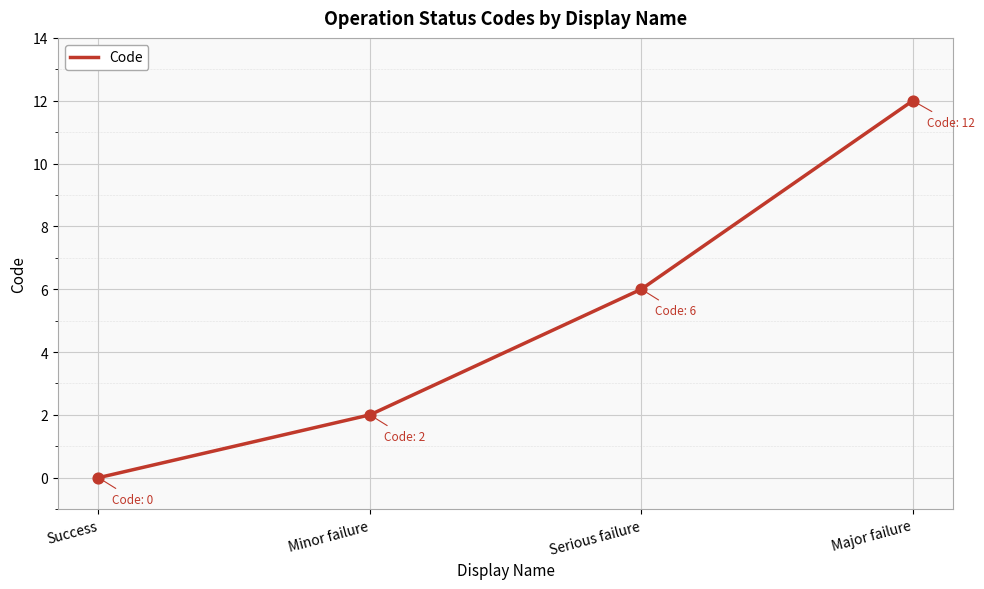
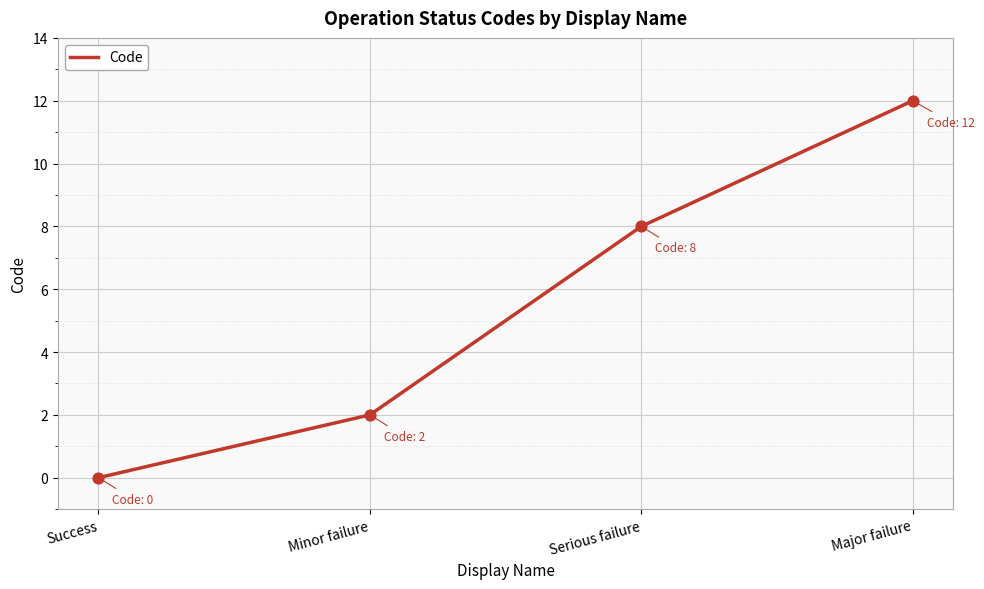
Serious failure: 6 -> 8
